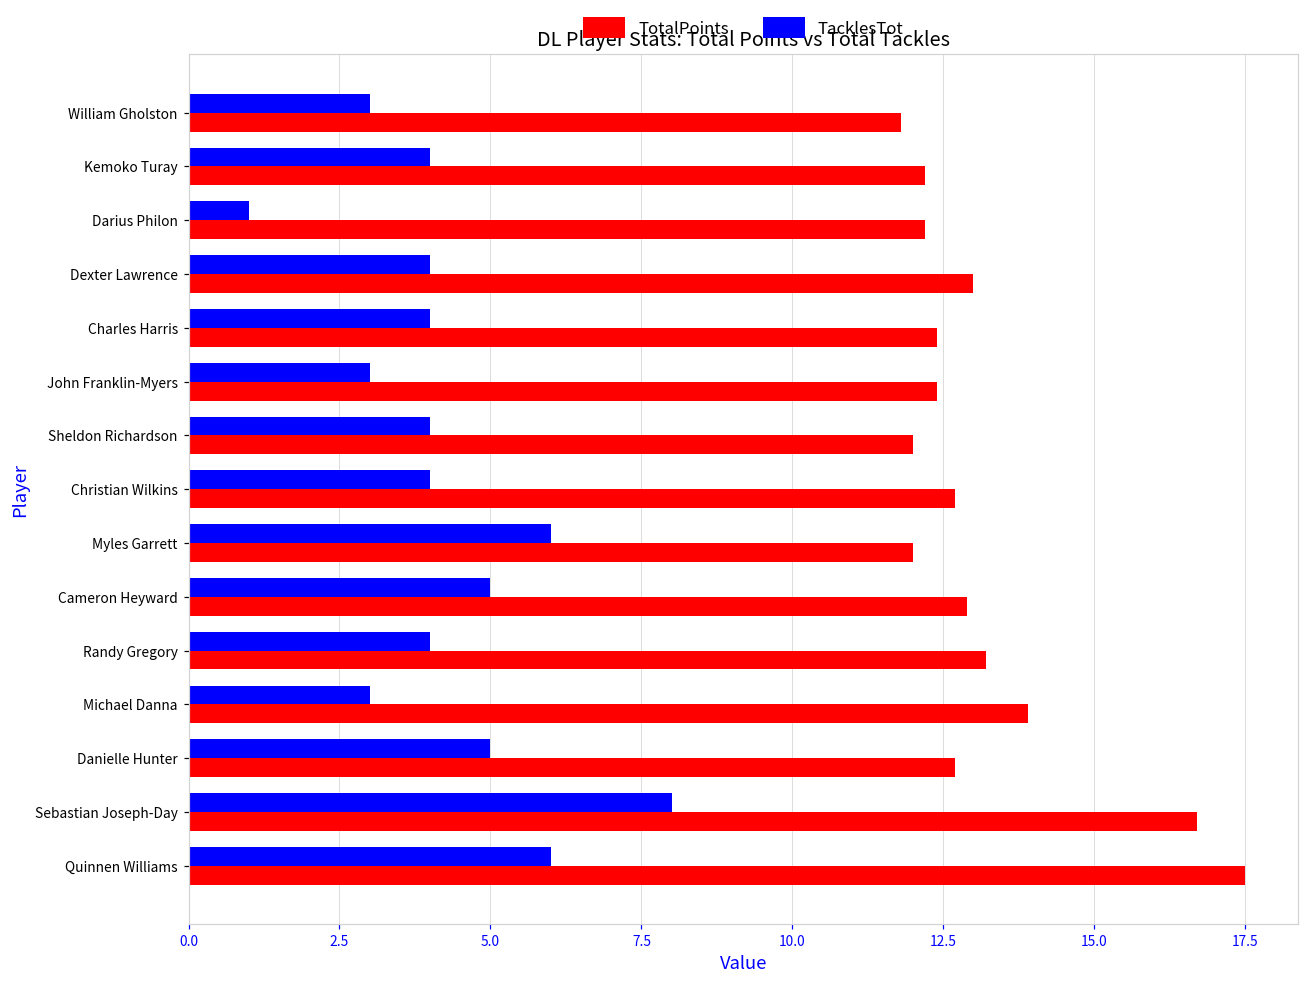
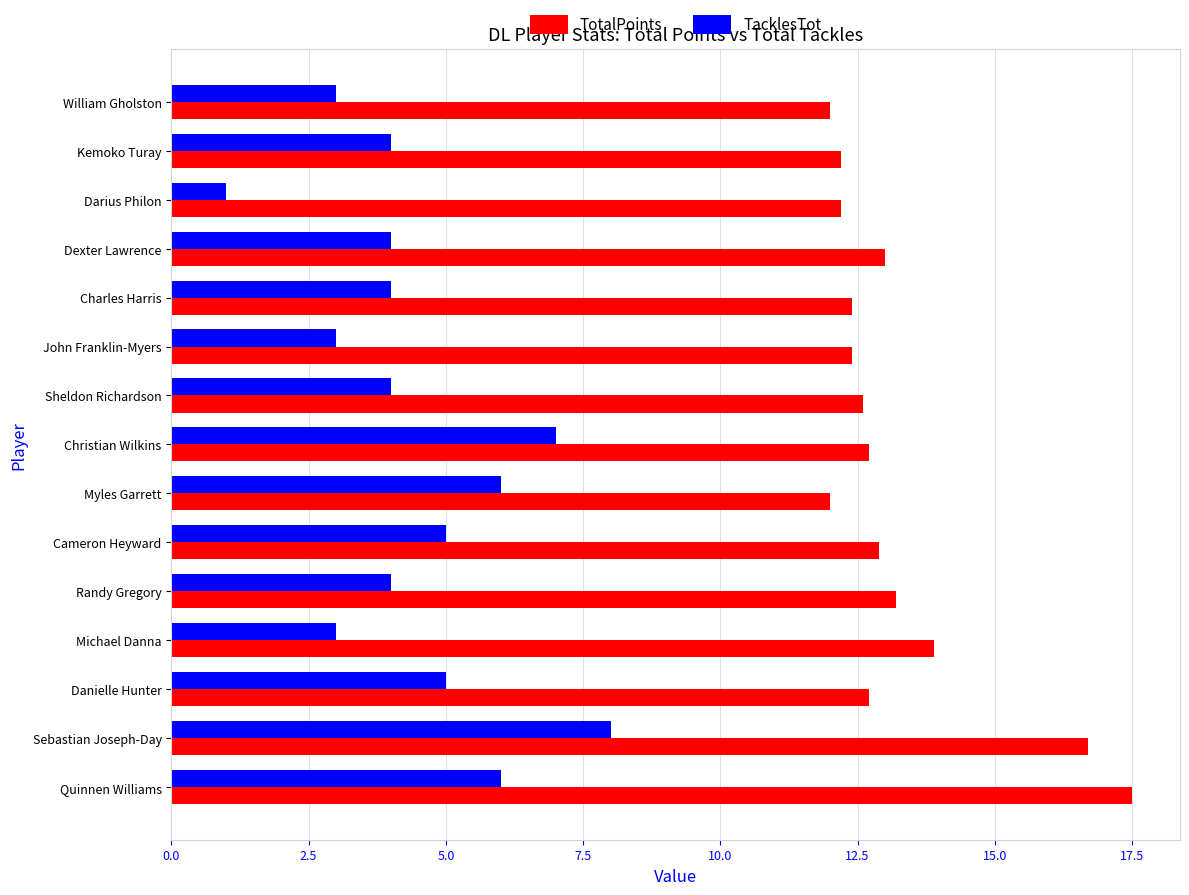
TotalPoints, William Gholston: 11.8 -> 12.0
TotalPoints, Sheldon Richardson: 12.0 -> 12.6
TacklesTot, Christian Wilkins: 4 -> 7
